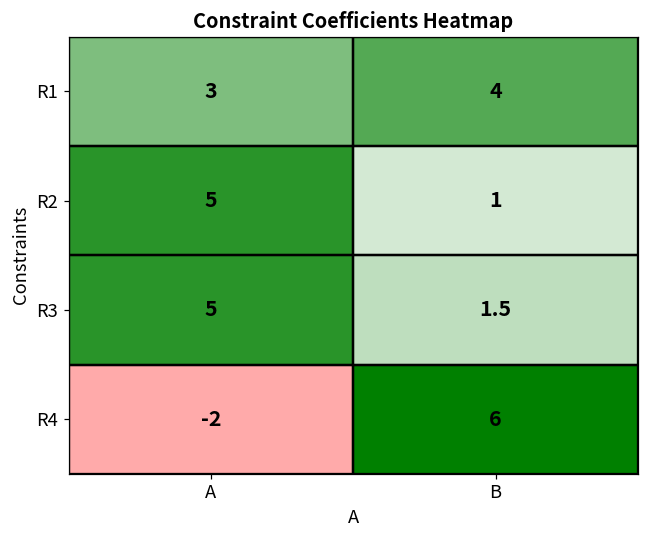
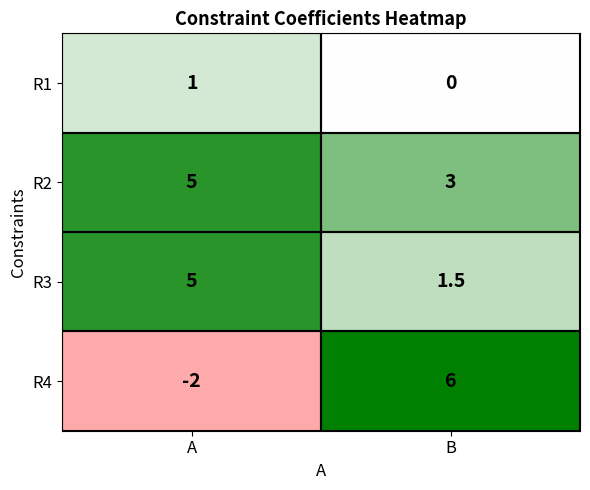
R1, A: 3 -> 1
R1, B: 4 -> 0
R2, B: 1 -> 3
